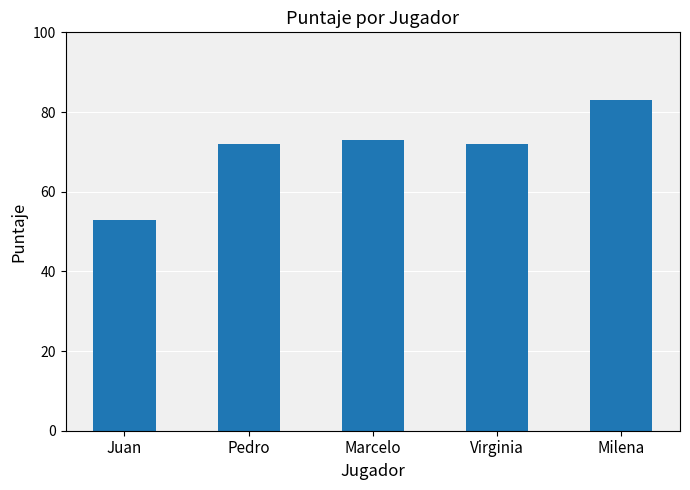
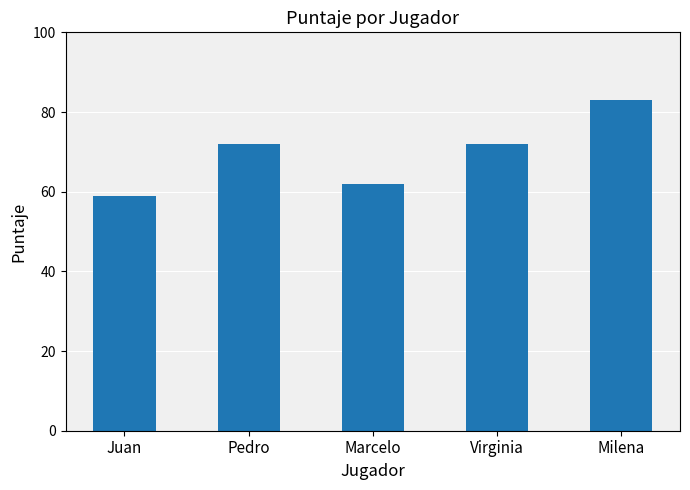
Juan: 53 -> 59
Marcelo: 73 -> 62
